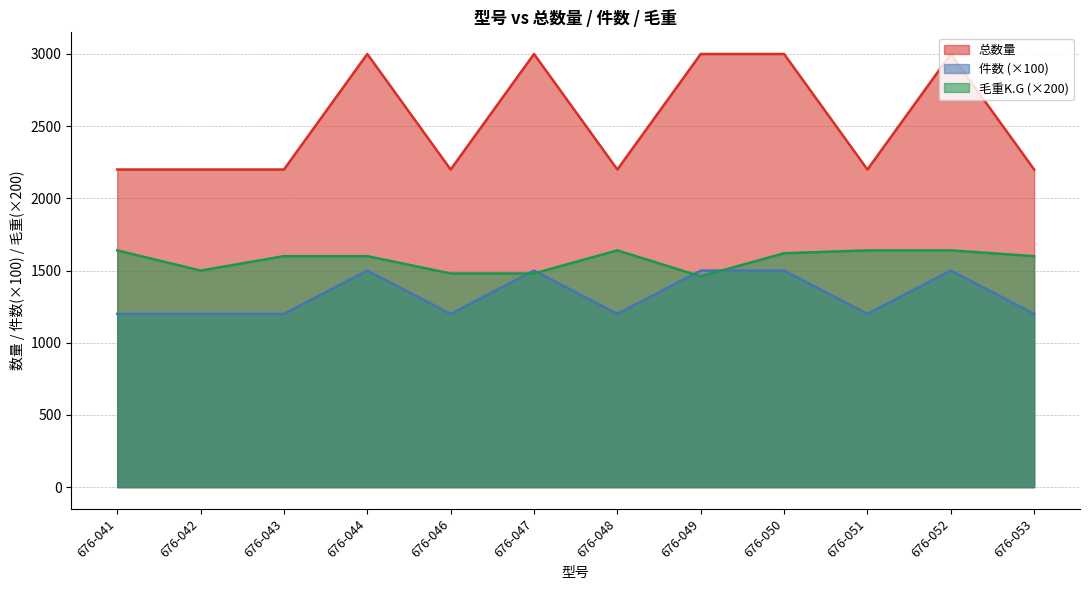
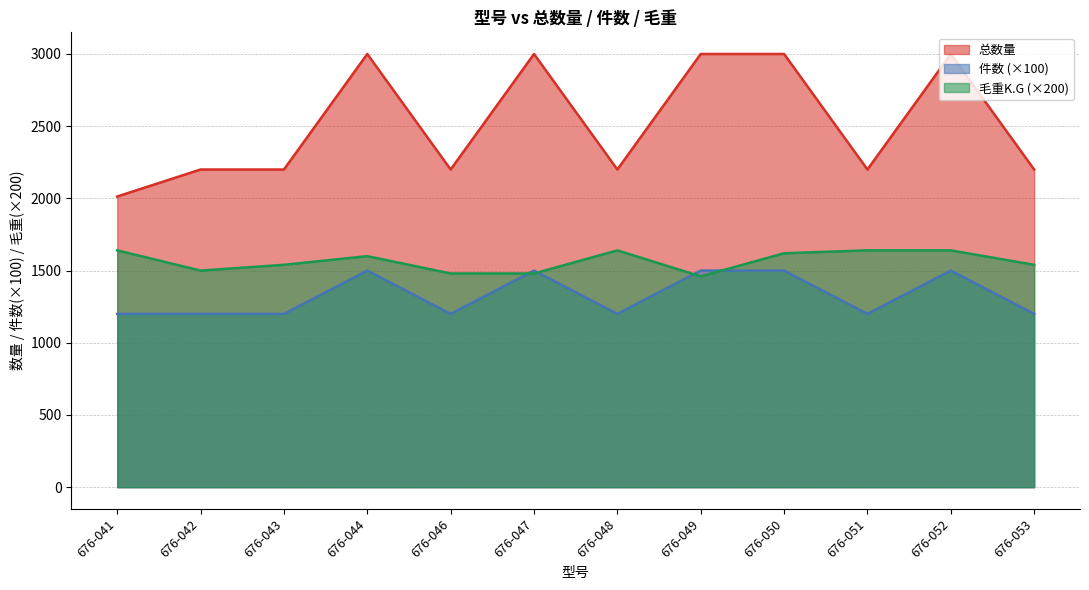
总数量, 676-041: 2200 -> 2010
毛重K.G (×200), 676-043: 1600 -> 1540
毛重K.G (×200), 676-053: 1600 -> 1540
